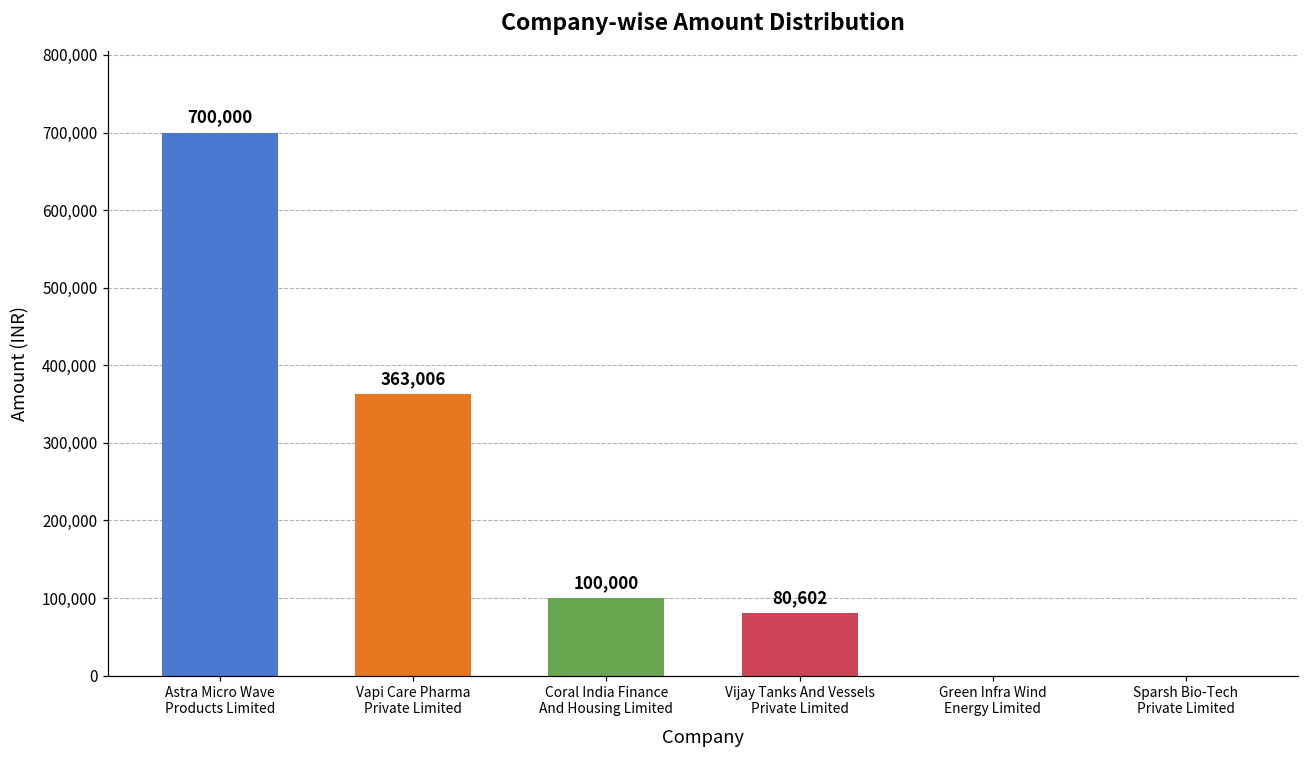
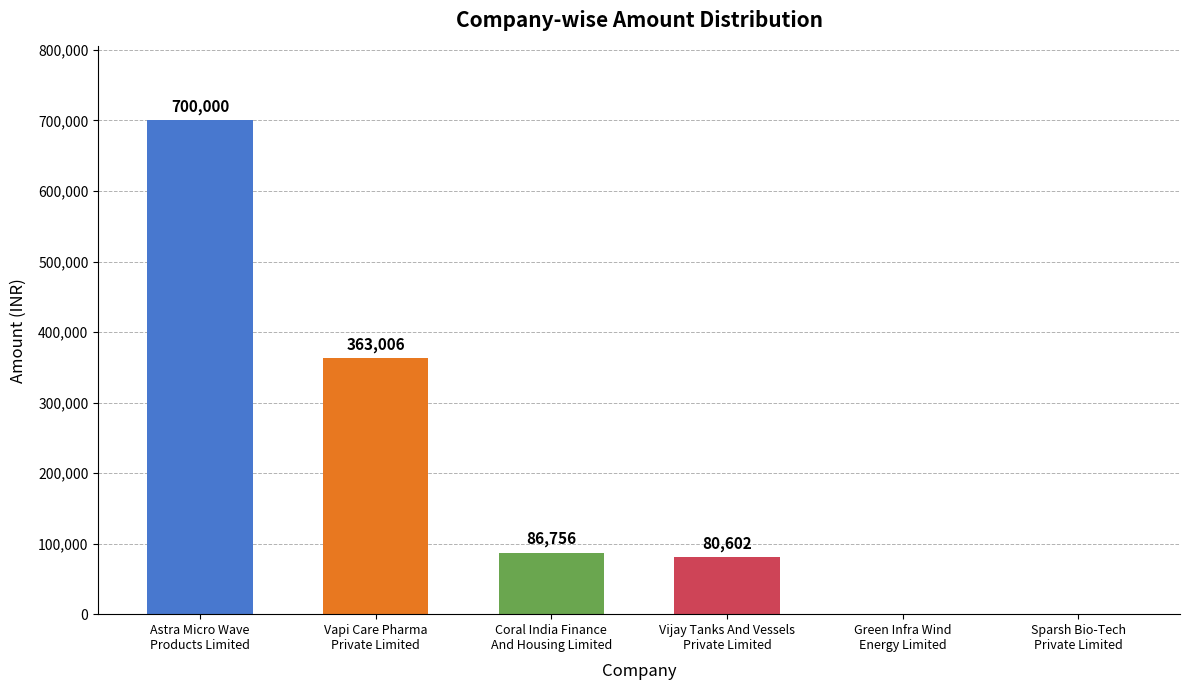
Coral India Finance And Housing Limited: 100,000 -> 86,756
